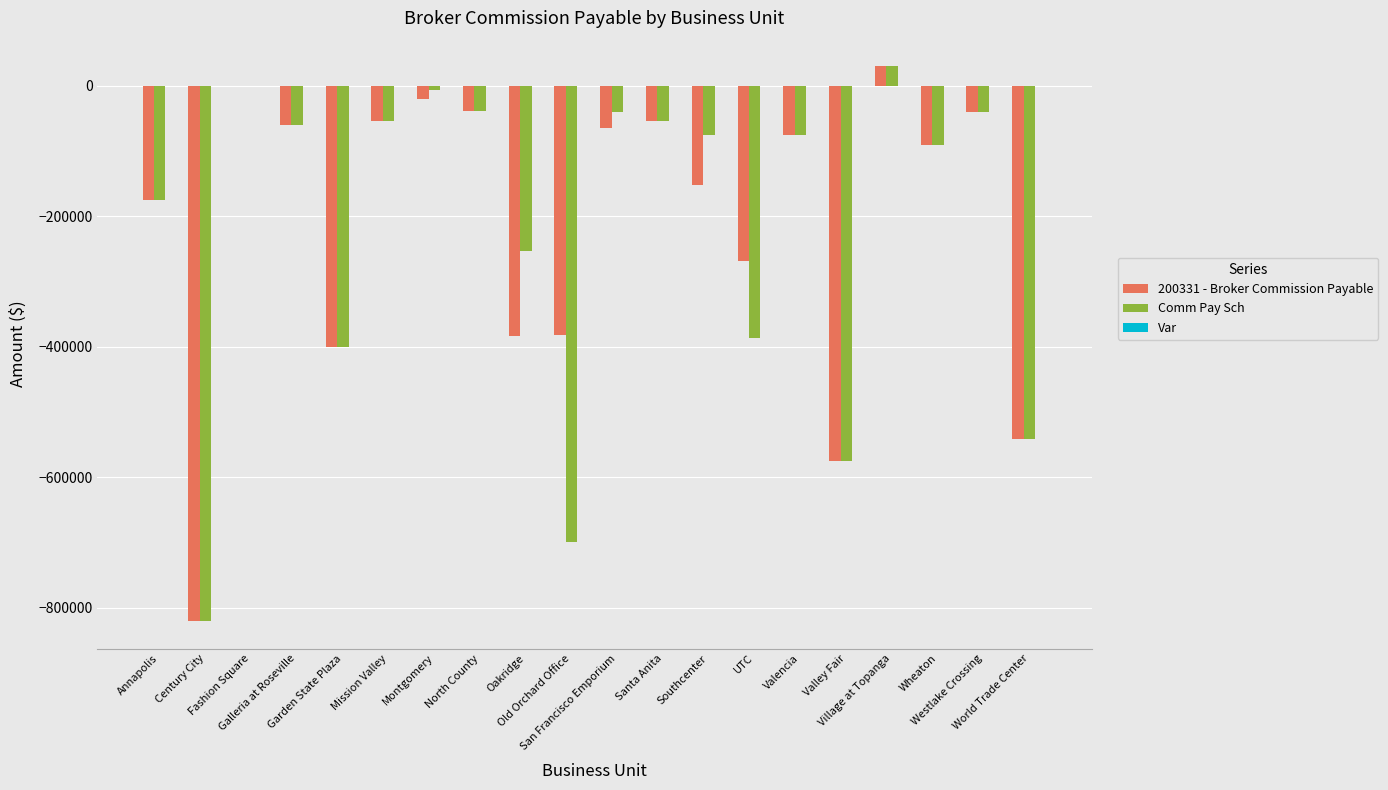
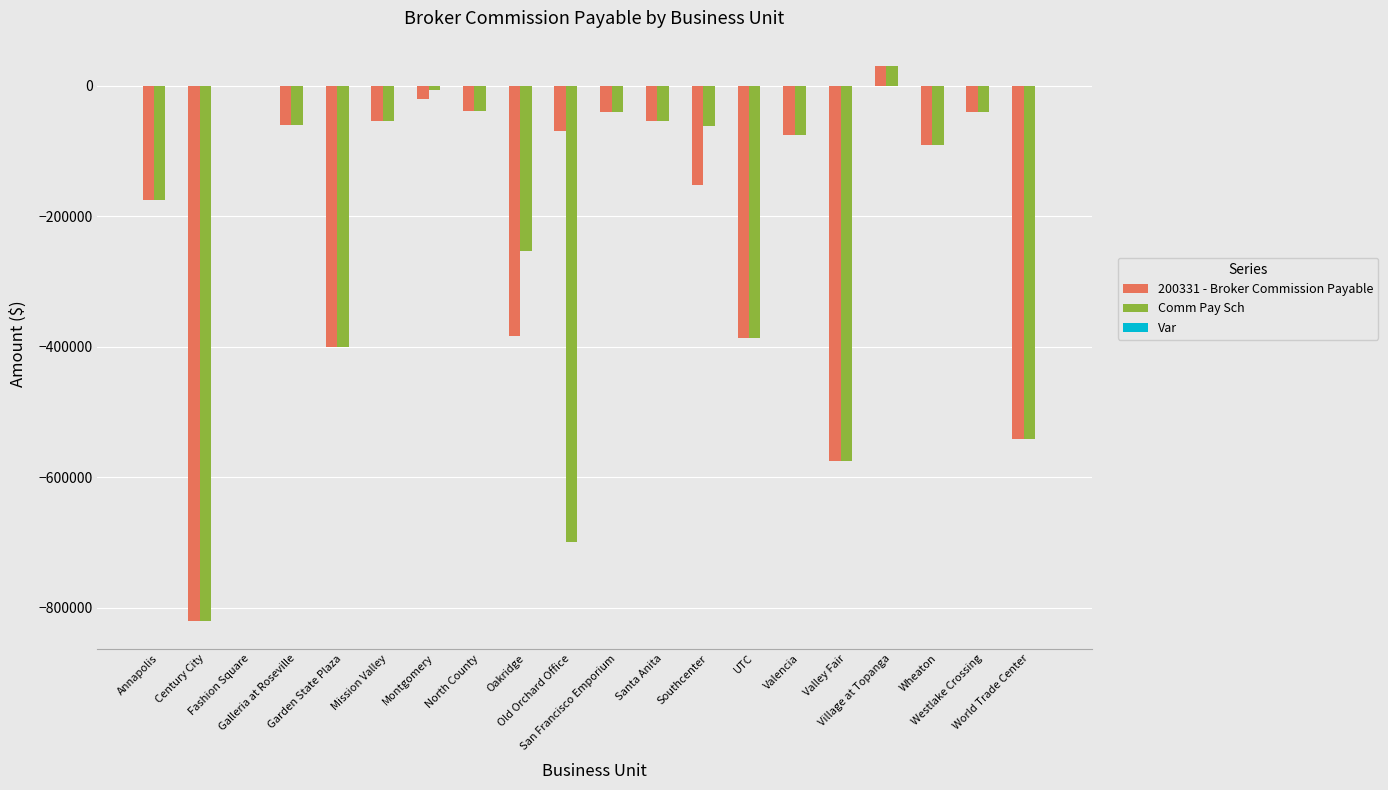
200331 - Broker Commission Payable, Old Orchard Office: -380000 -> -70000
200331 - Broker Commission Payable, San Francisco Emporium: -60000 -> -40000
Comm Pay Sch, Southcenter: -80000 -> -60000
200331 - Broker Commission Payable, UTC: -270000 -> -390000
